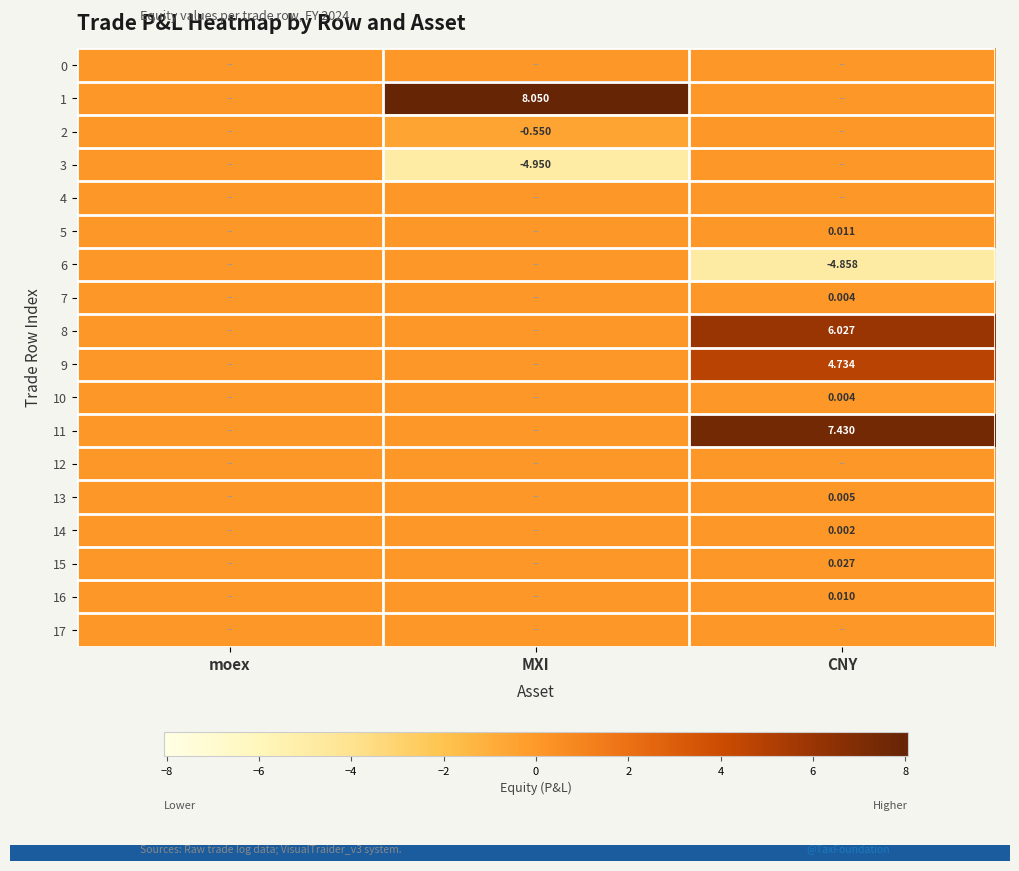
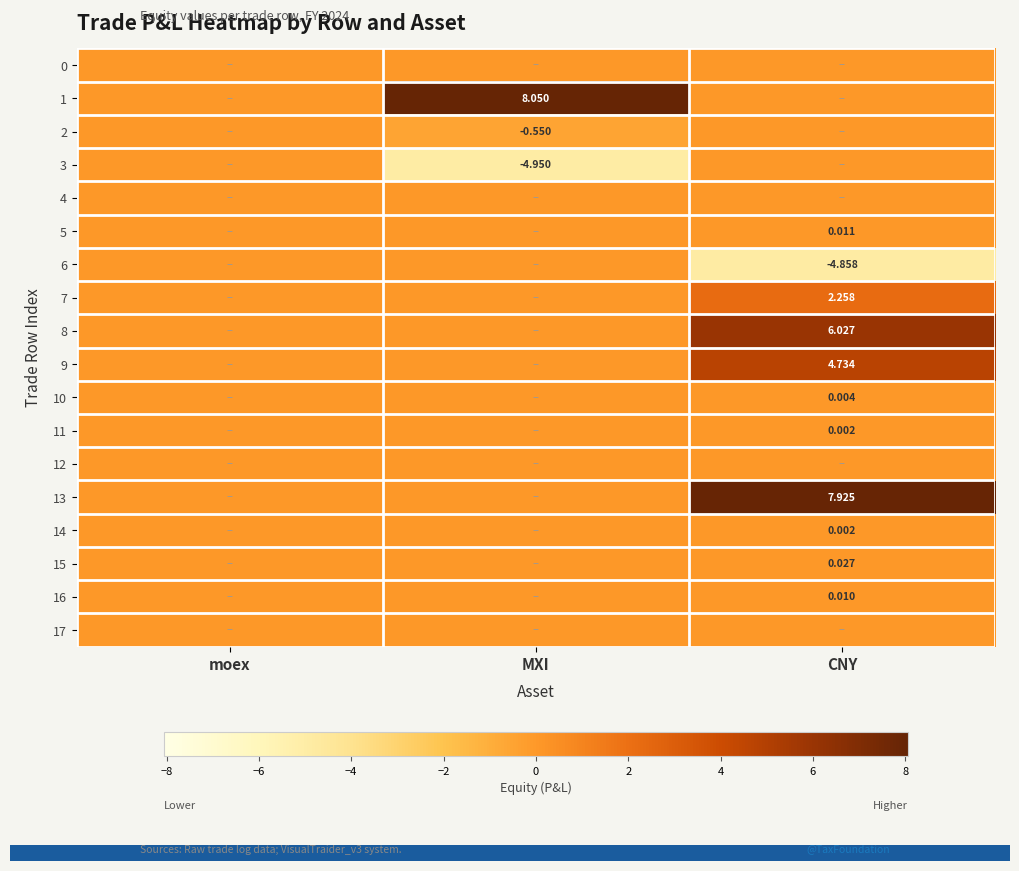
7, CNY: 0.004 -> 2.258
11, CNY: 7.430 -> 0.002
13, CNY: 0.005 -> 7.925
